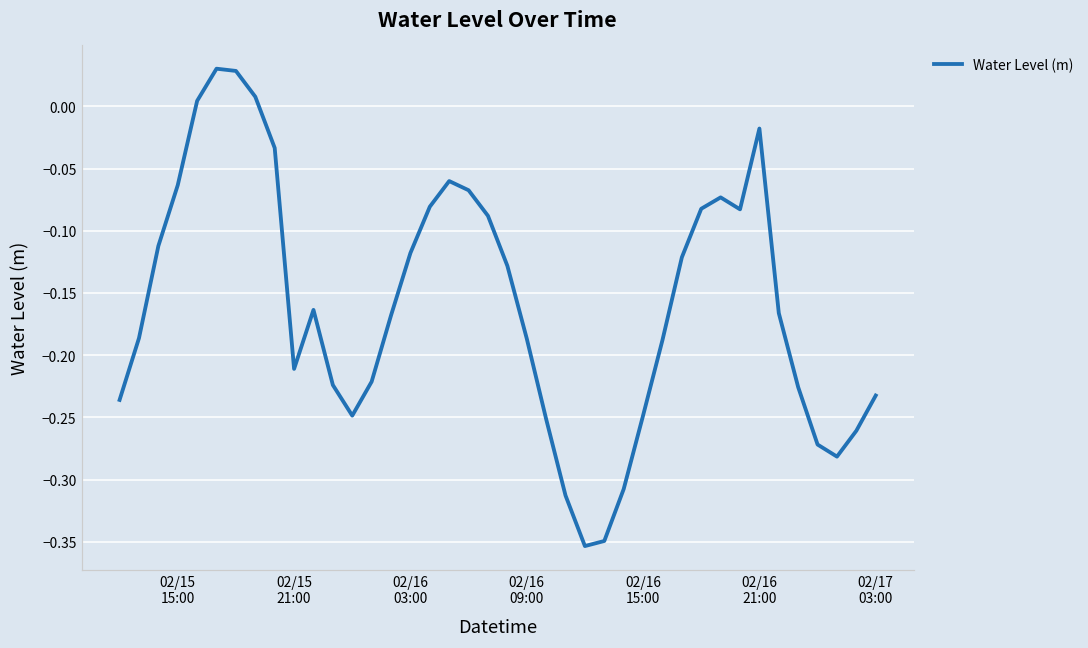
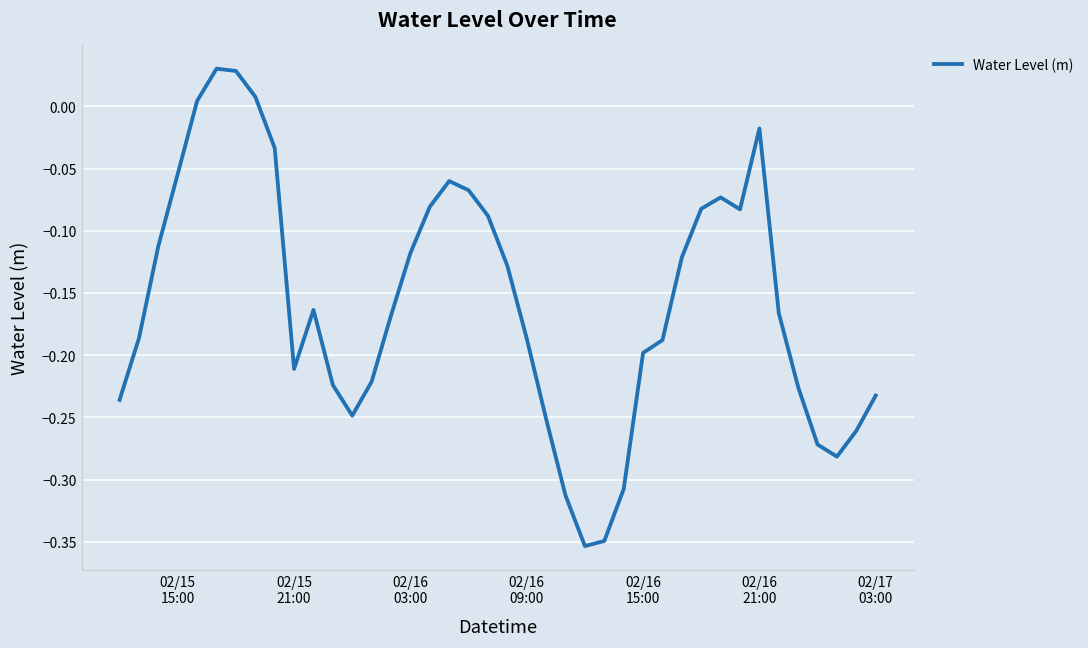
02/15 15:00: -0.063 -> -0.054
02/16 15:00: -0.249 -> -0.198
